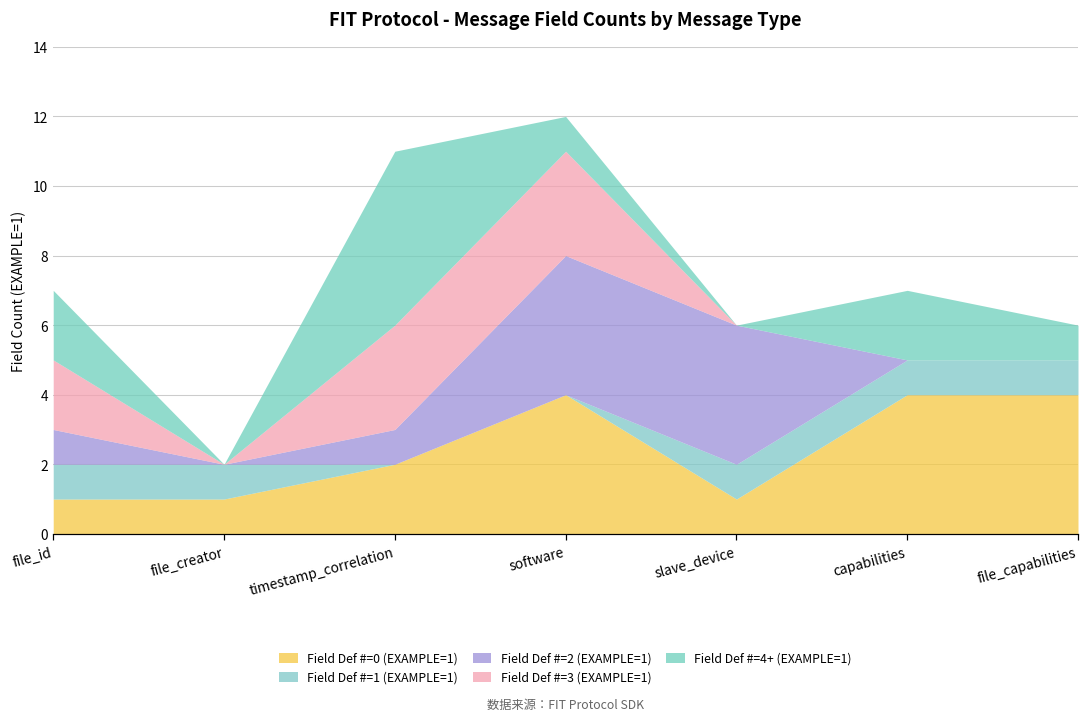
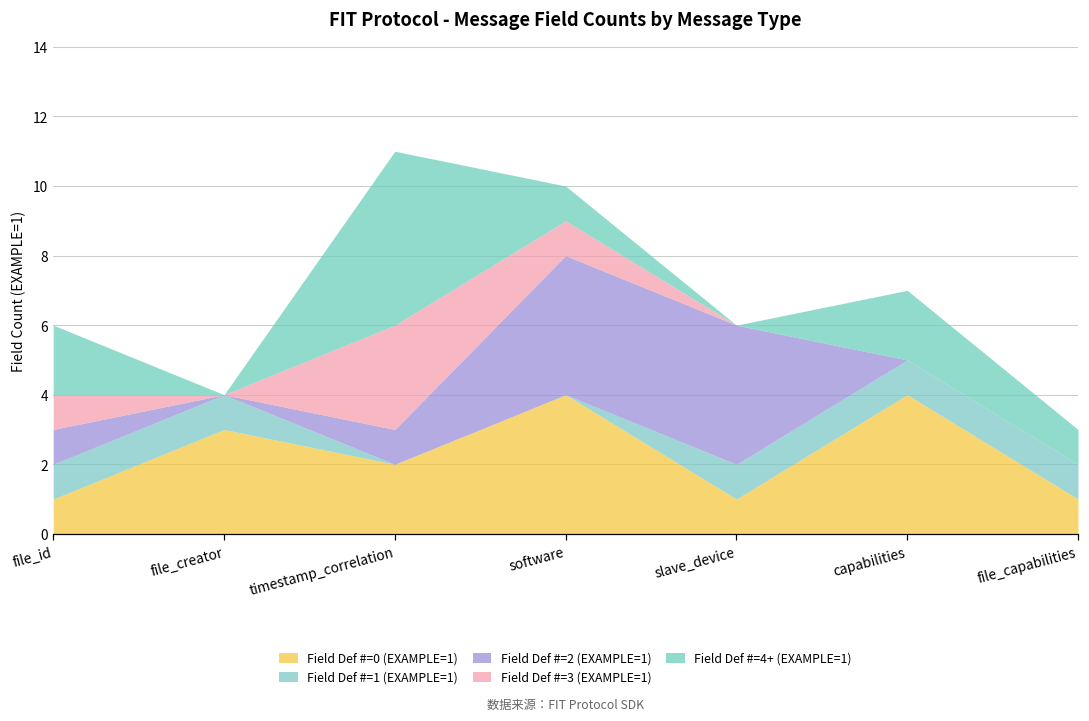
Field Def #=3 (EXAMPLE=1), file_id: 2 -> 1
Field Def #=0 (EXAMPLE=1), file_creator: 1 -> 3
Field Def #=3 (EXAMPLE=1), software: 3 -> 1
Field Def #=0 (EXAMPLE=1), file_capabilities: 4 -> 1
